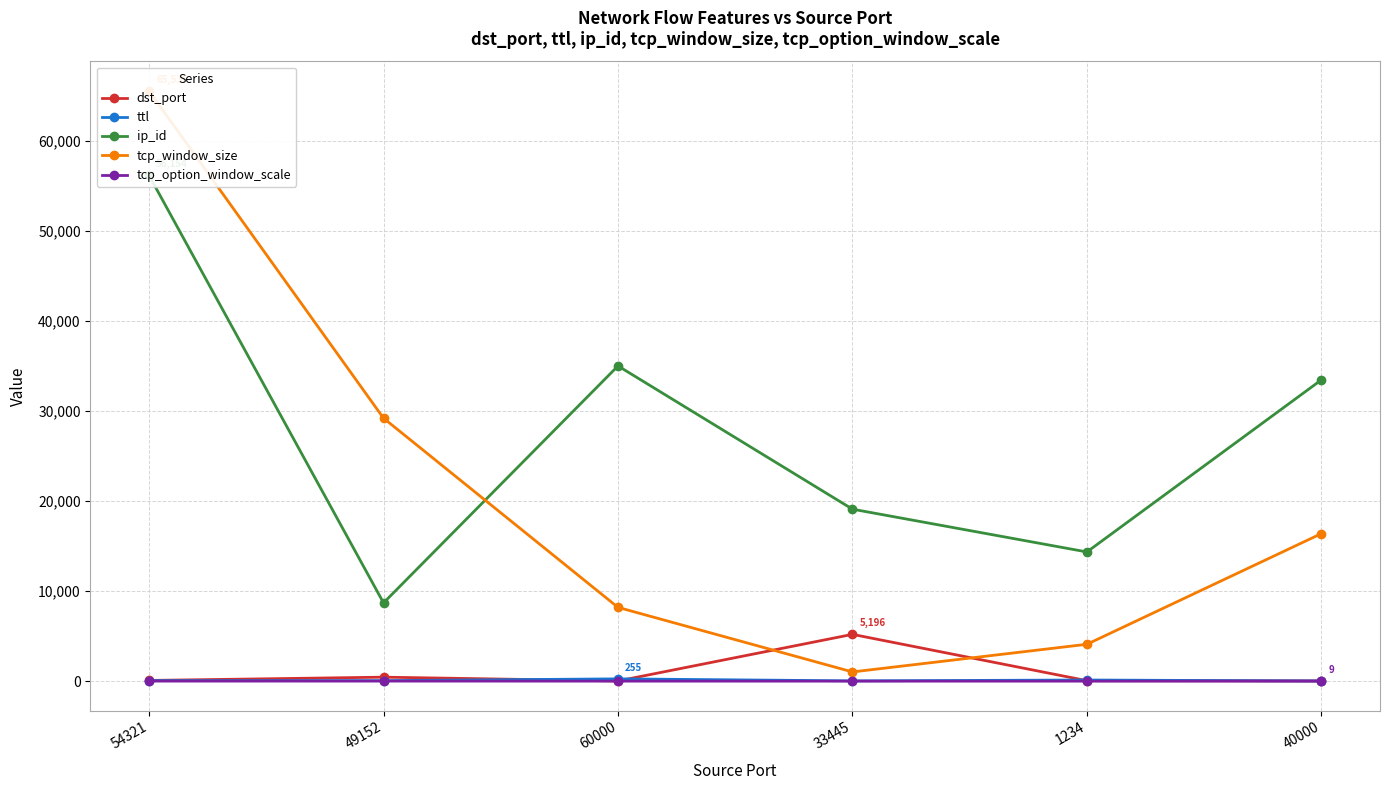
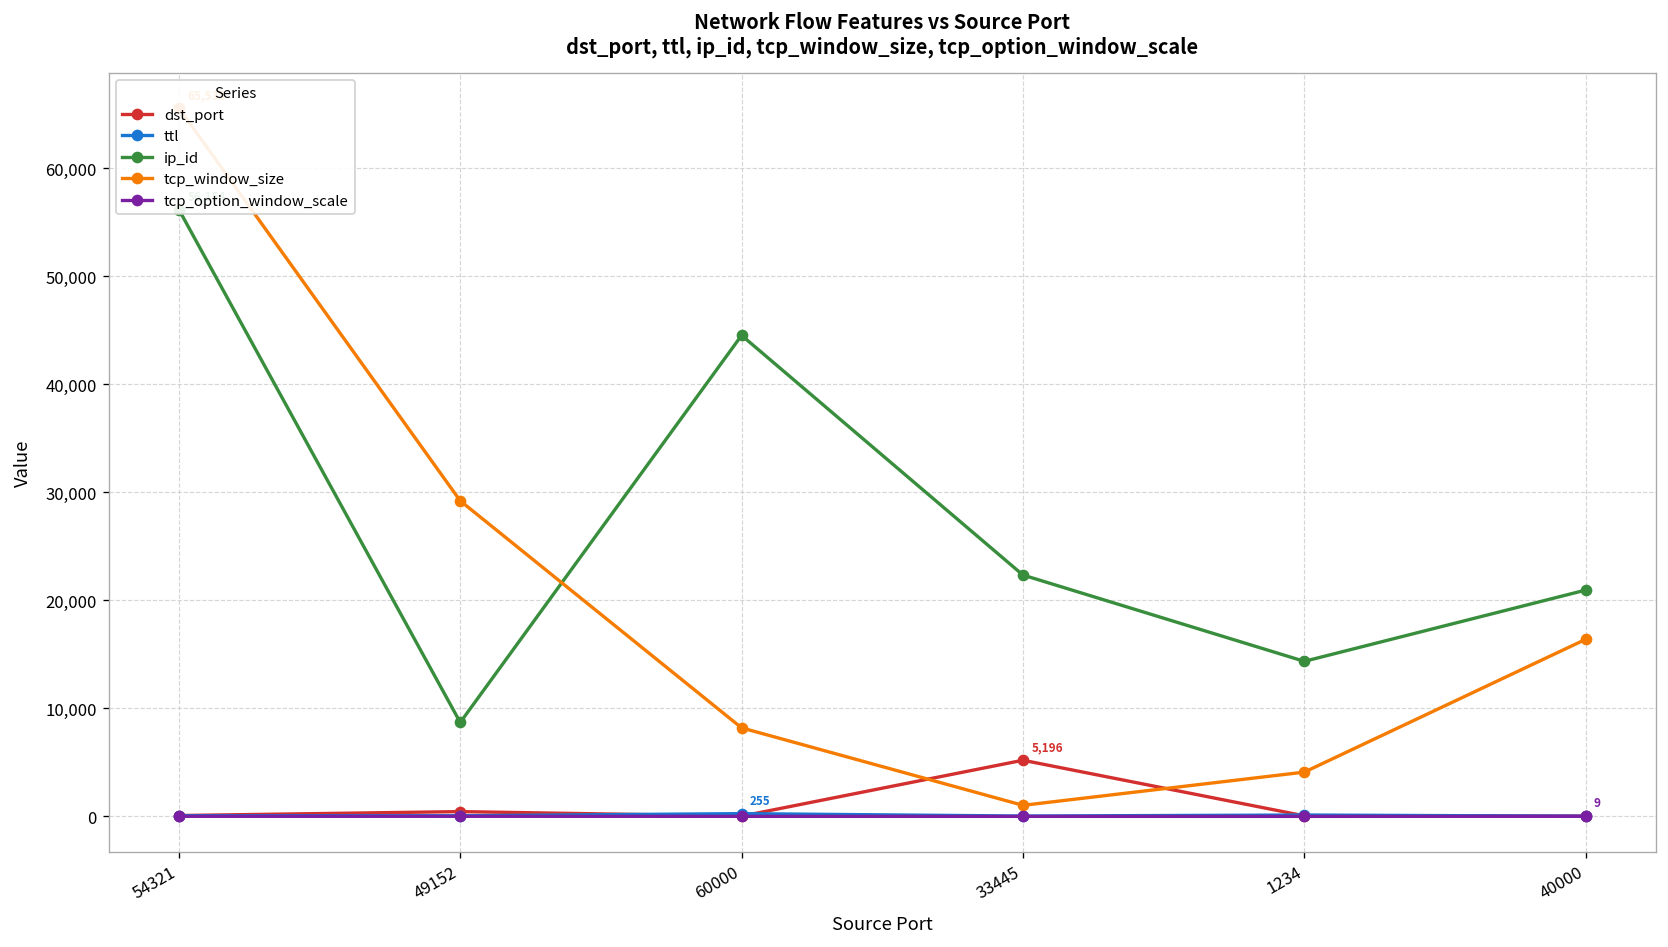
ip_id, 60000: 35,000 -> 45,000
ip_id, 33445: 19,000 -> 22,000
ip_id, 40000: 33,000 -> 21,000
